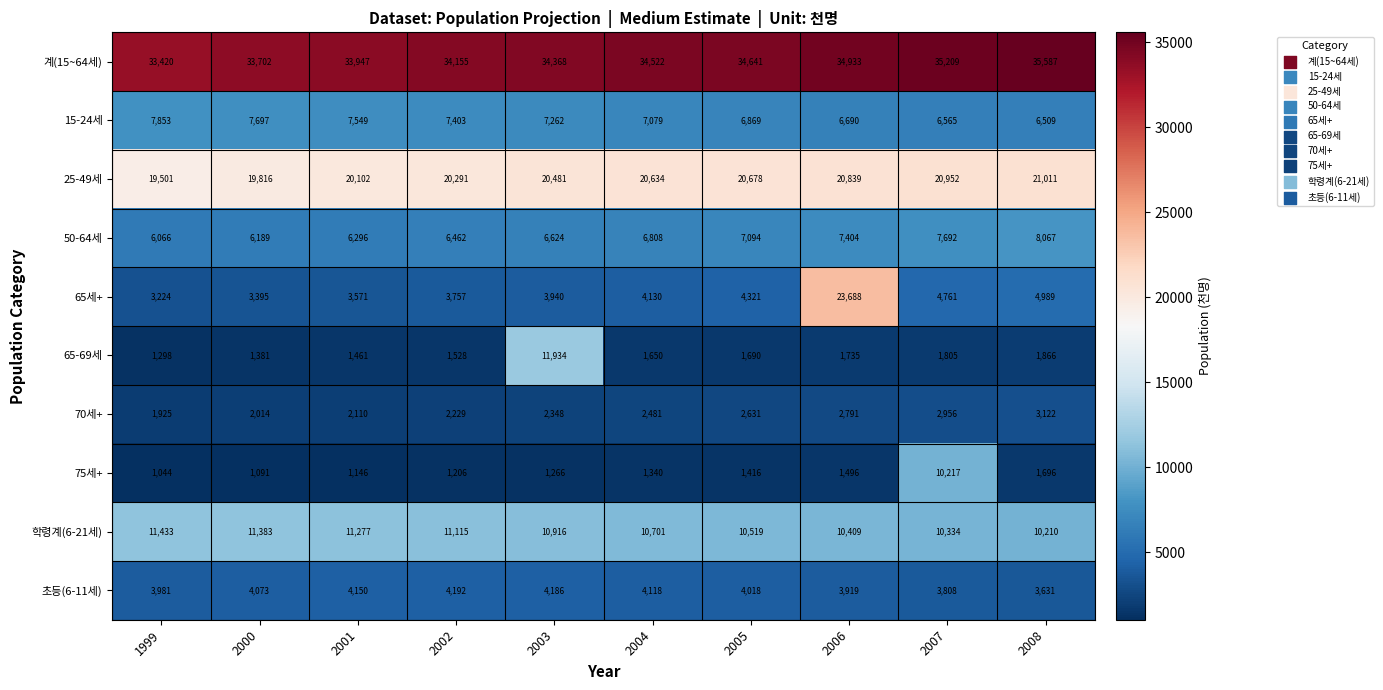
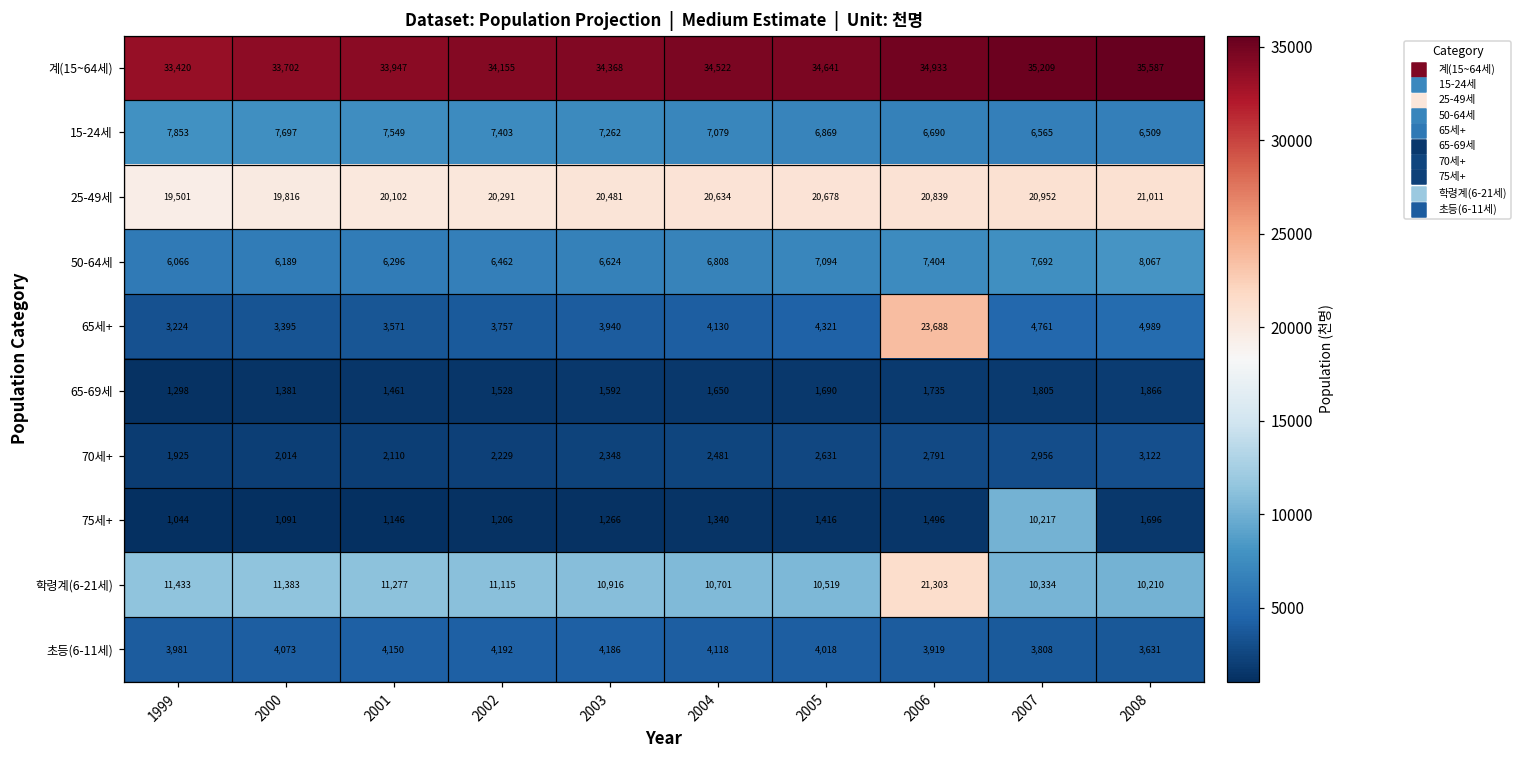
65-69세, 2003: 11,934 -> 1,592
학령계(6-21세), 2006: 10,409 -> 21,303
